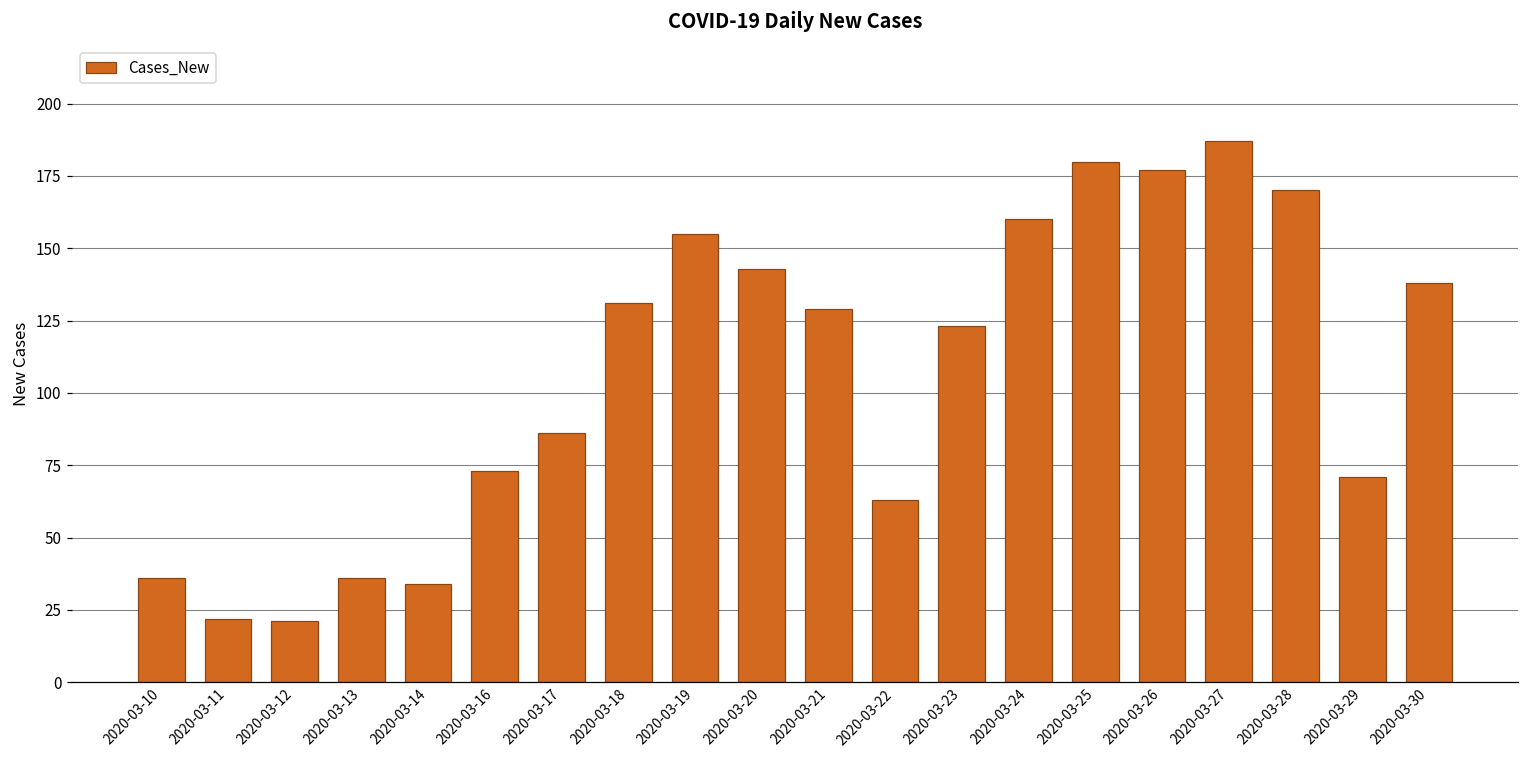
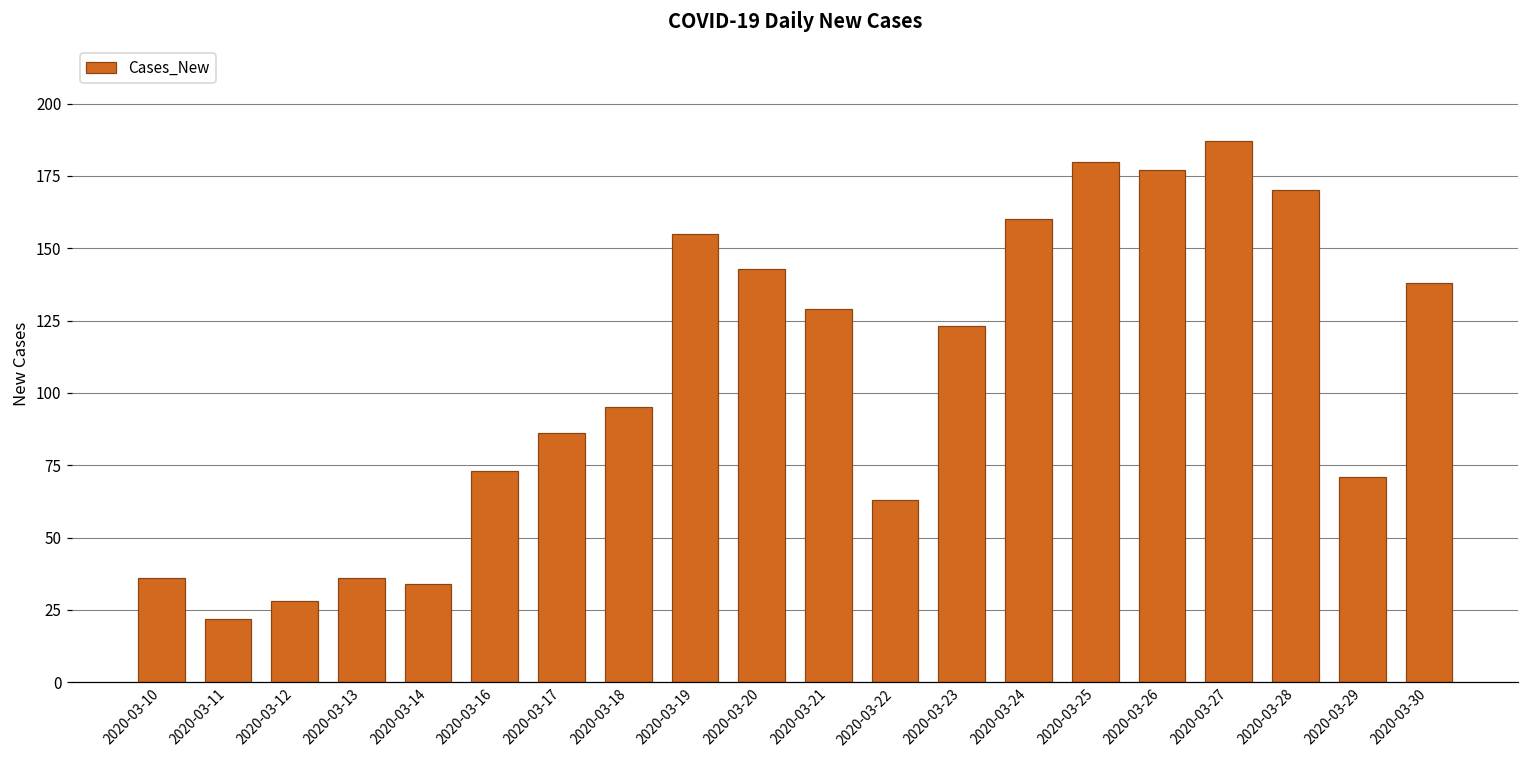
2020-03-12: 21 -> 28
2020-03-18: 131 -> 95
